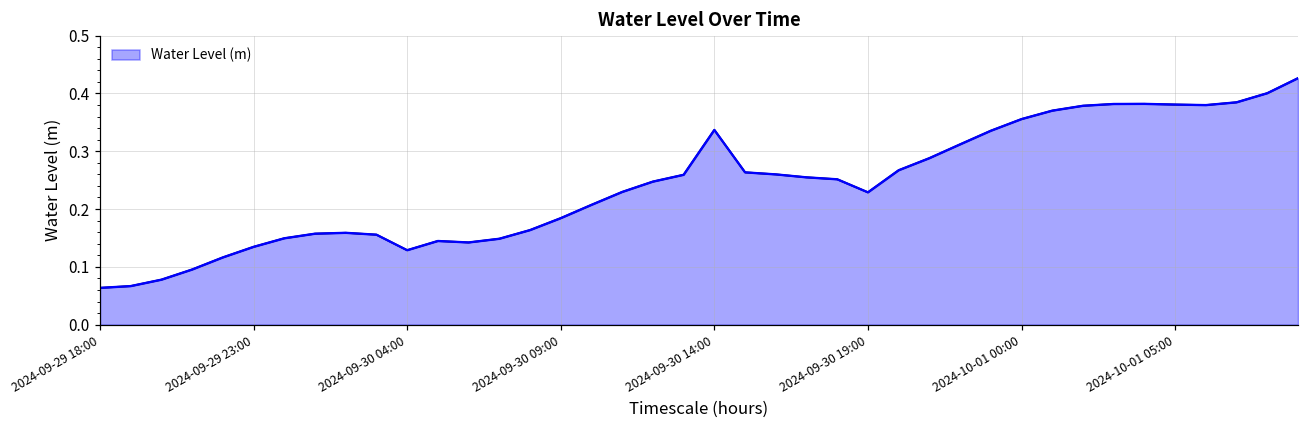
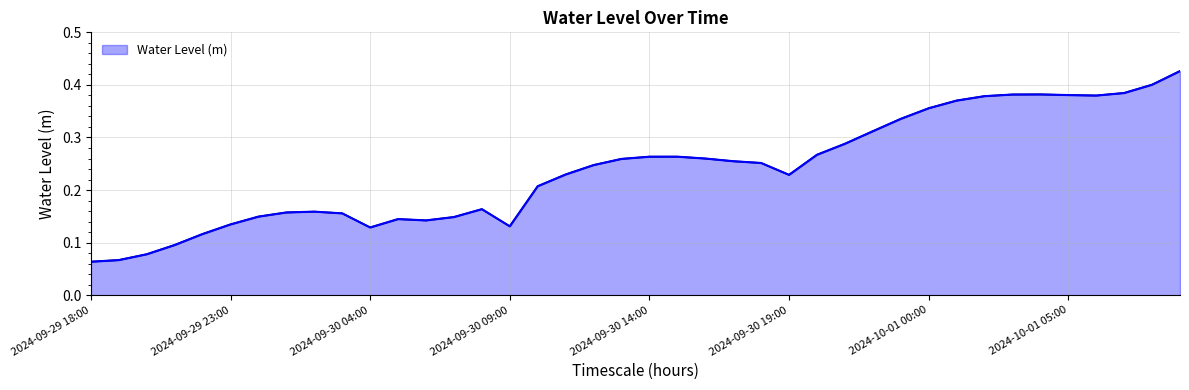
2024-09-30 09:00: 0.18 -> 0.13
2024-09-30 14:00: 0.34 -> 0.26
